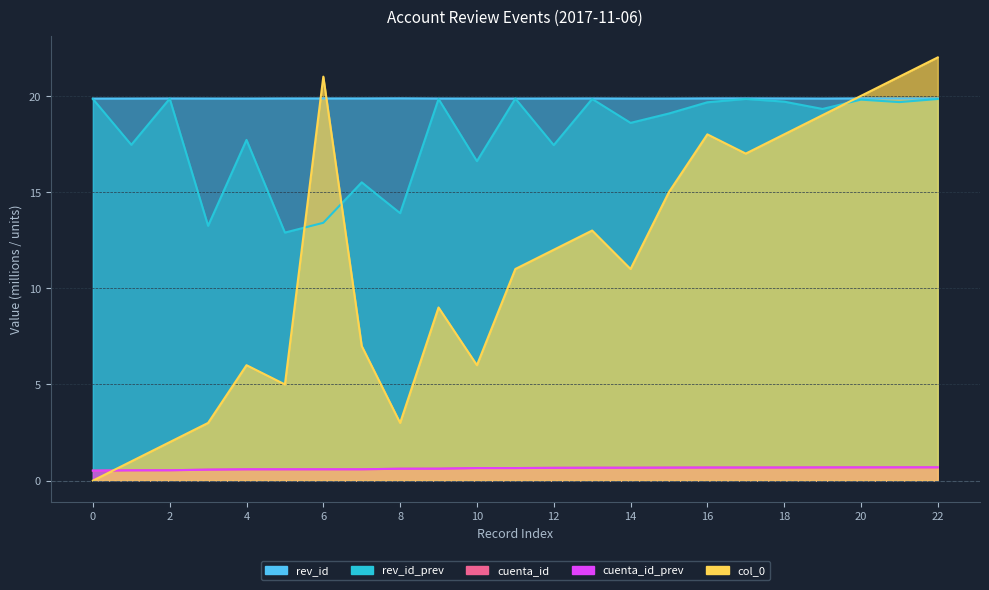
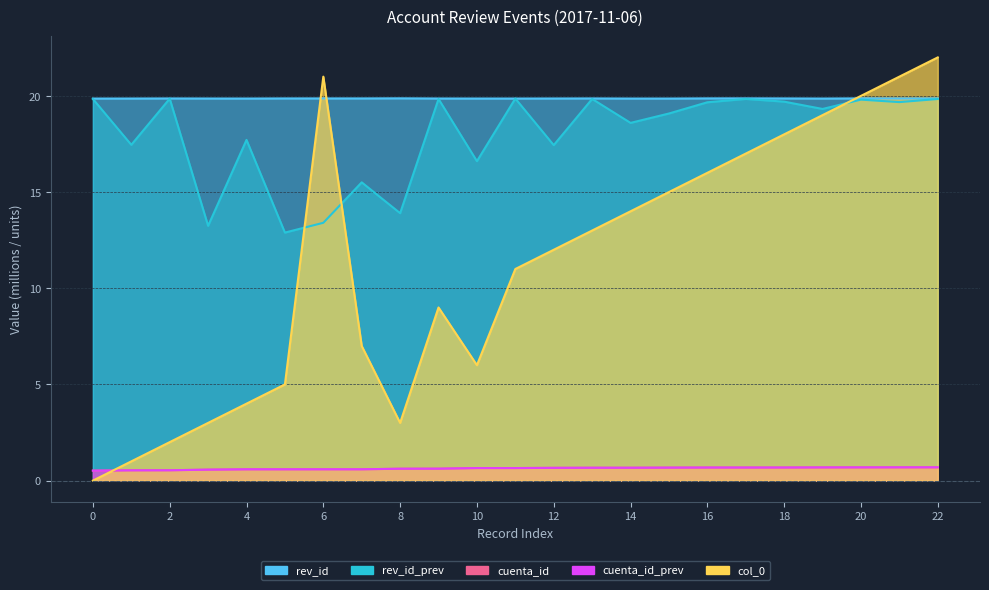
col_0, 4: 6 -> 4
col_0, 14: 11 -> 14
col_0, 16: 18 -> 16
